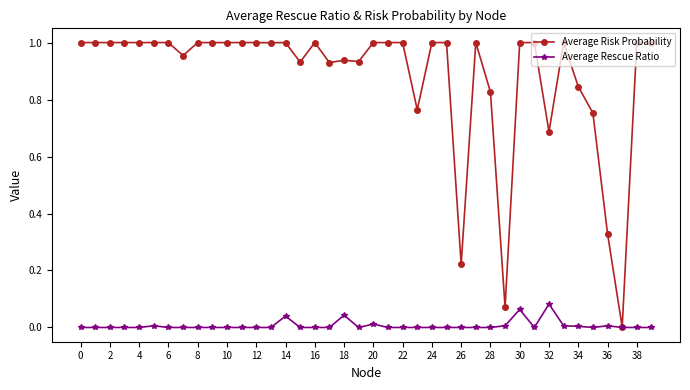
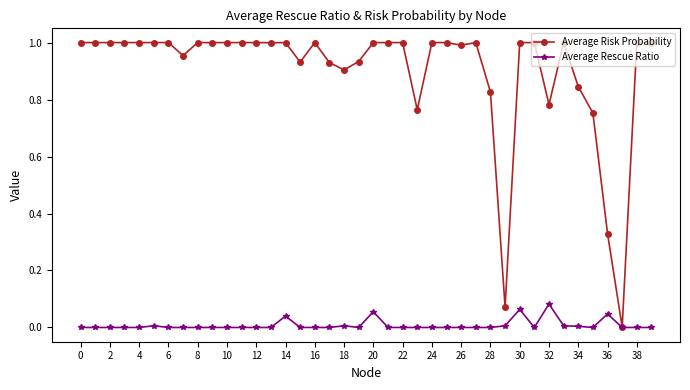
Average Risk Probability, 18: 0.94 -> 0.90
Average Rescue Ratio, 18: 0.04 -> 0.01
Average Rescue Ratio, 20: 0.01 -> 0.06
Average Risk Probability, 26: 0.22 -> 0.99
Average Risk Probability, 32: 0.69 -> 0.78
Average Rescue Ratio, 36: 0.01 -> 0.05
